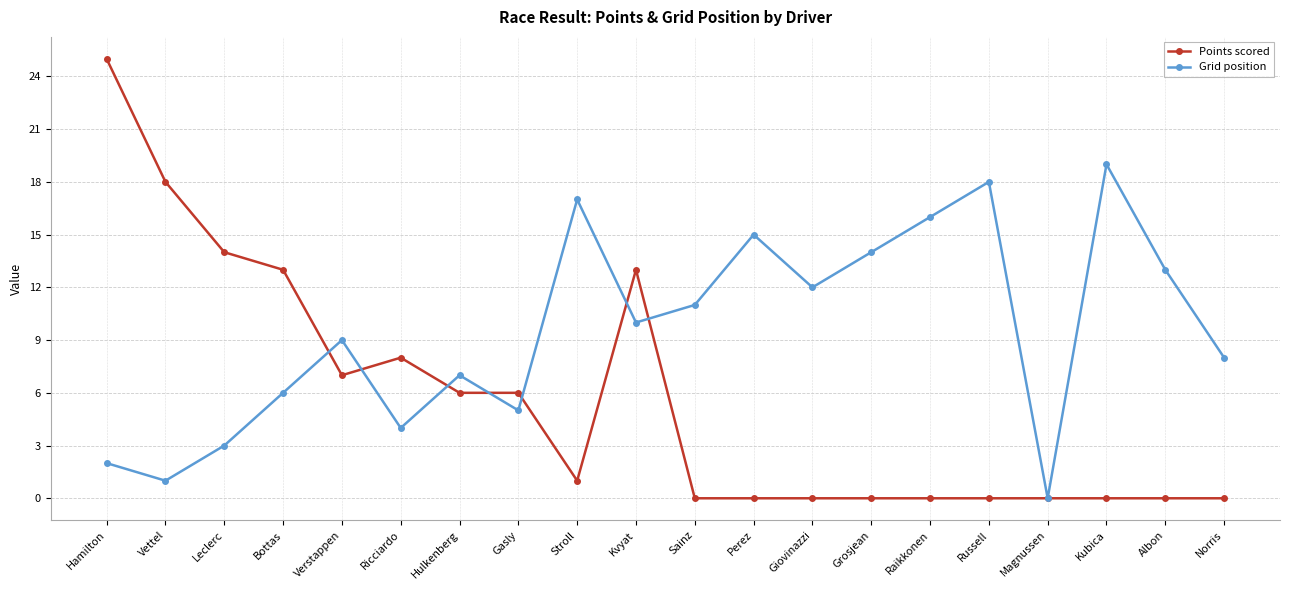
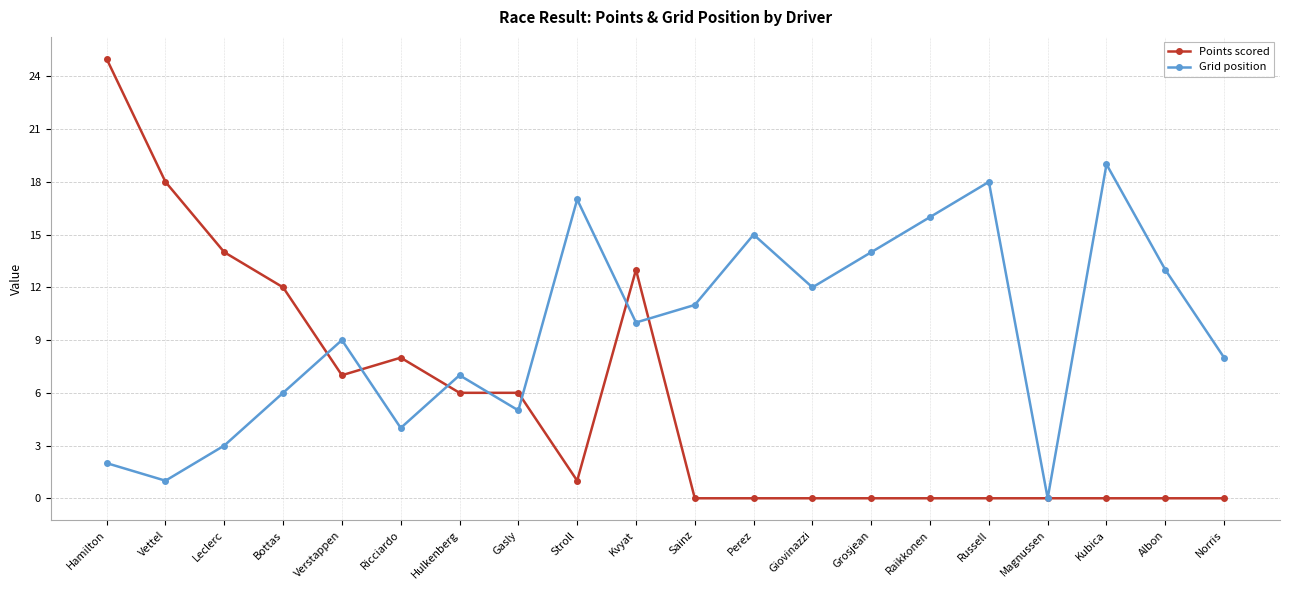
Points scored, Bottas: 13 -> 12
